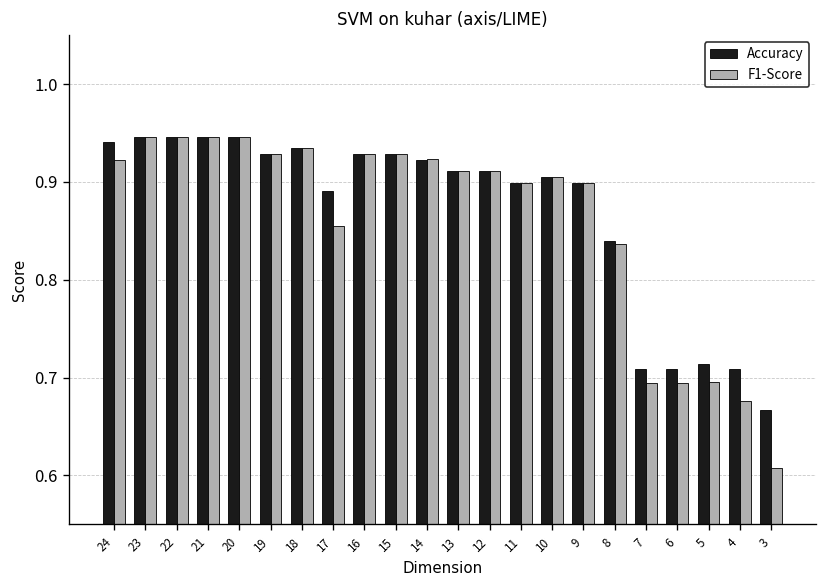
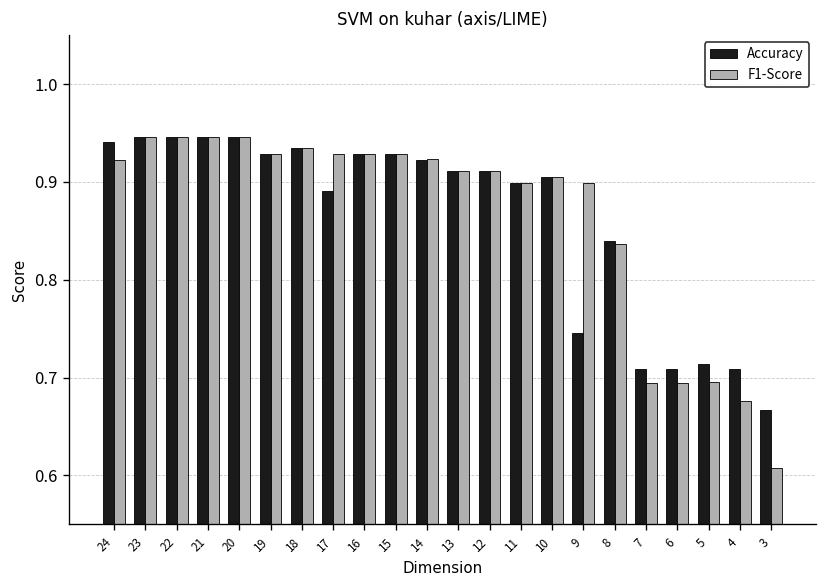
F1-Score, 17: 0.85 -> 0.93
Accuracy, 9: 0.90 -> 0.75
